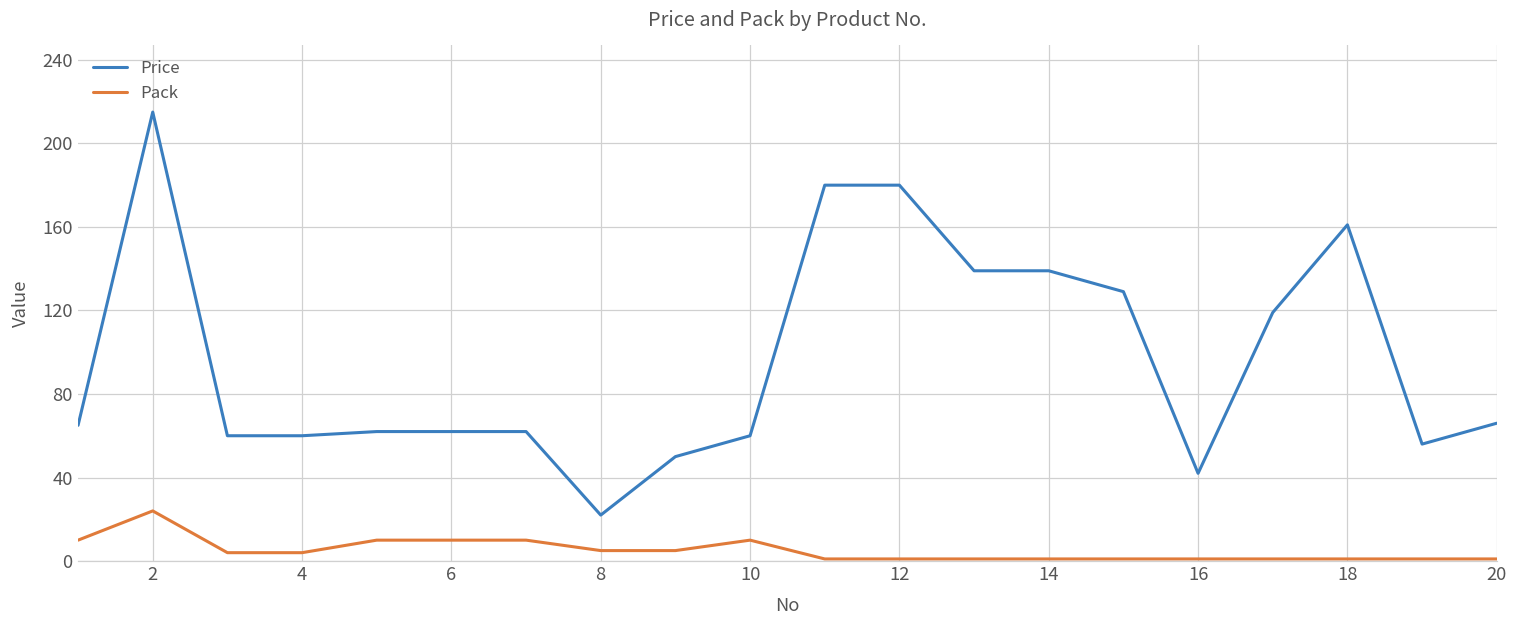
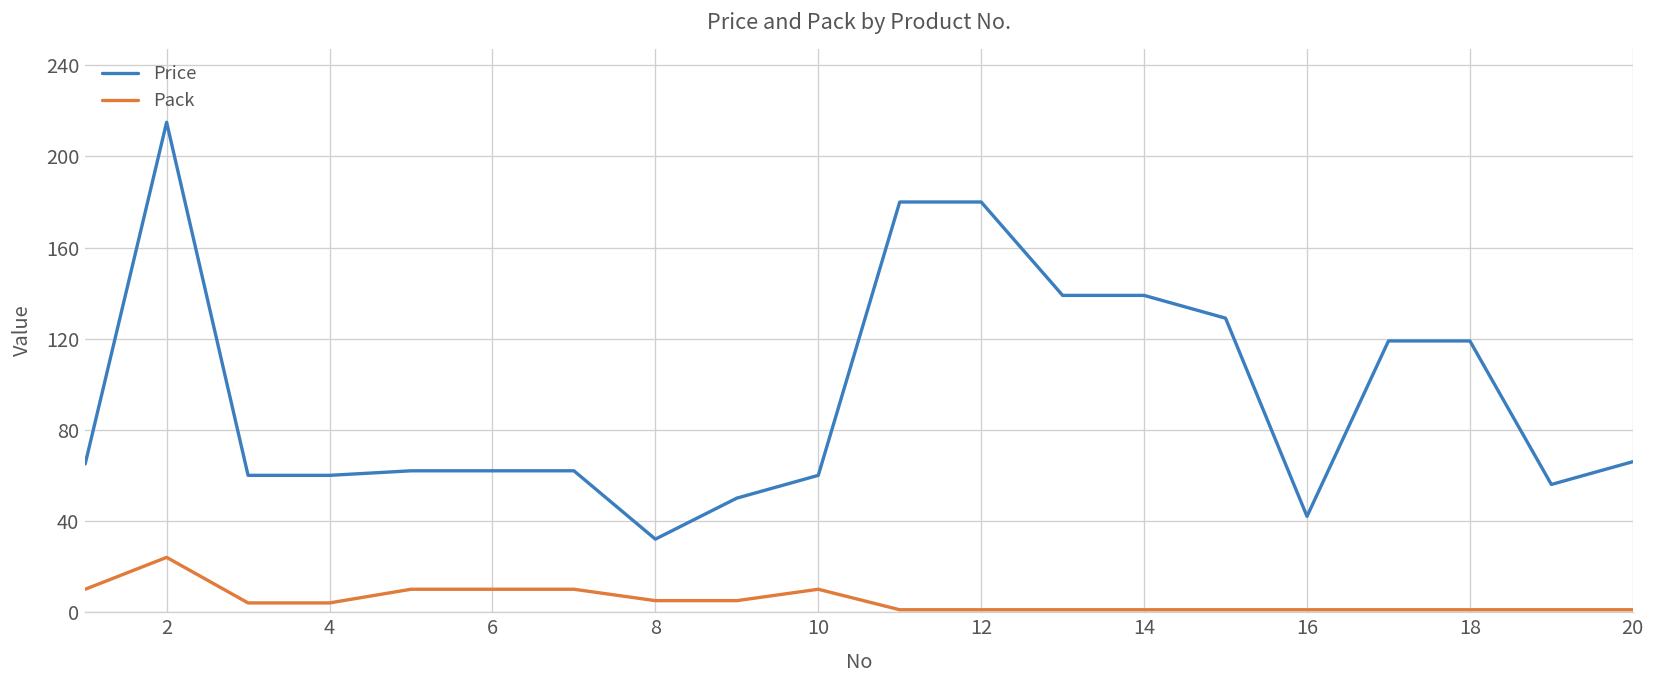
Price, 8: 22 -> 32
Price, 18: 161 -> 119
